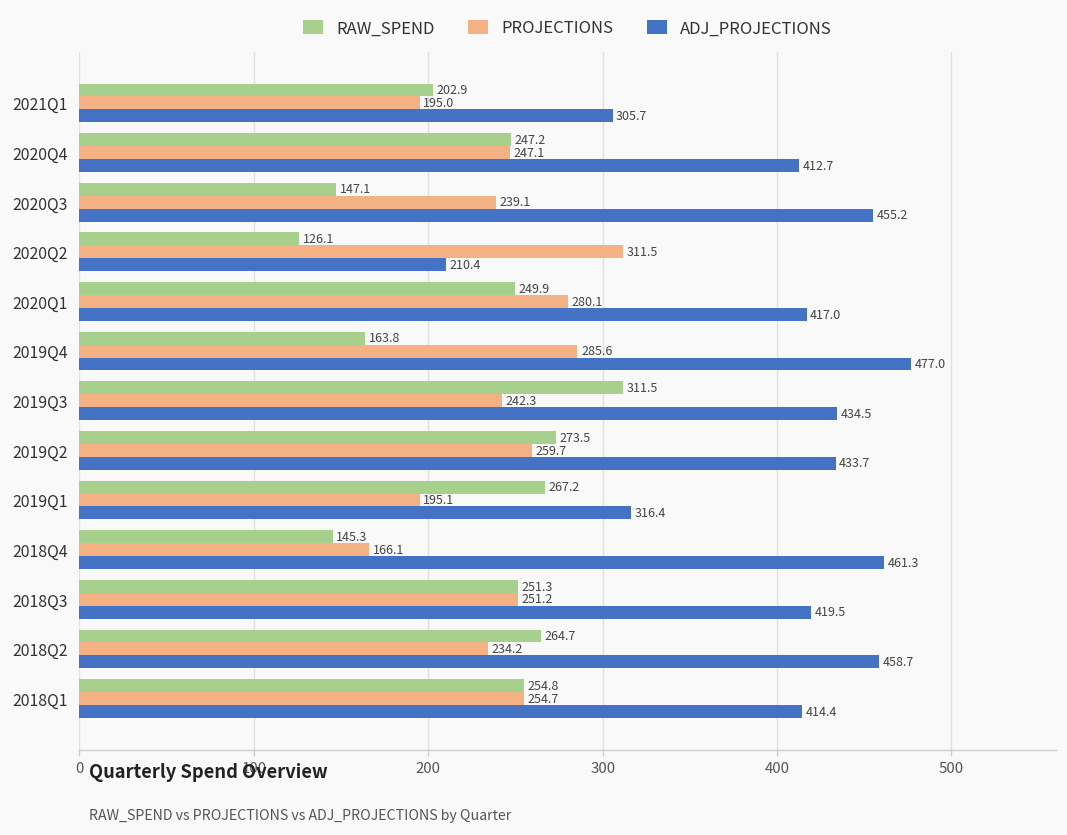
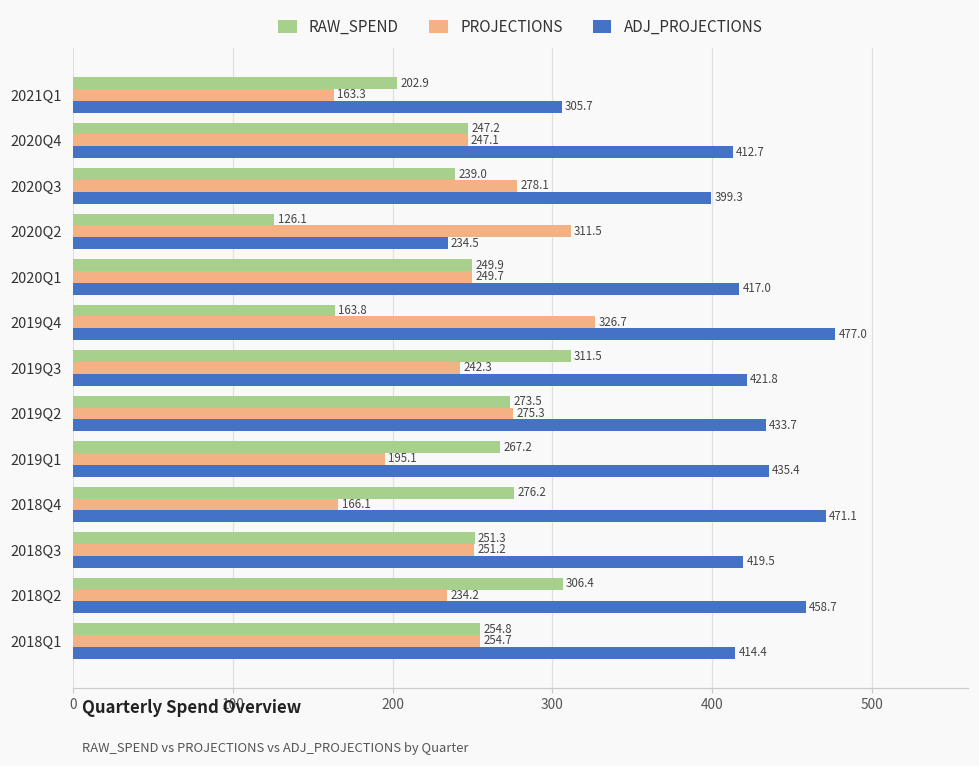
PROJECTIONS, 2021Q1: 195.0 -> 163.3
RAW_SPEND, 2020Q3: 147.1 -> 239.0
PROJECTIONS, 2020Q3: 239.1 -> 278.1
ADJ_PROJECTIONS, 2020Q3: 455.2 -> 399.3
ADJ_PROJECTIONS, 2020Q2: 210.4 -> 234.5
PROJECTIONS, 2020Q1: 280.1 -> 249.7
PROJECTIONS, 2019Q4: 285.6 -> 326.7
ADJ_PROJECTIONS, 2019Q3: 434.5 -> 421.8
PROJECTIONS, 2019Q2: 259.7 -> 275.3
ADJ_PROJECTIONS, 2019Q1: 316.4 -> 435.4
RAW_SPEND, 2018Q4: 145.3 -> 276.2
ADJ_PROJECTIONS, 2018Q4: 461.3 -> 471.1
RAW_SPEND, 2018Q2: 264.7 -> 306.4
